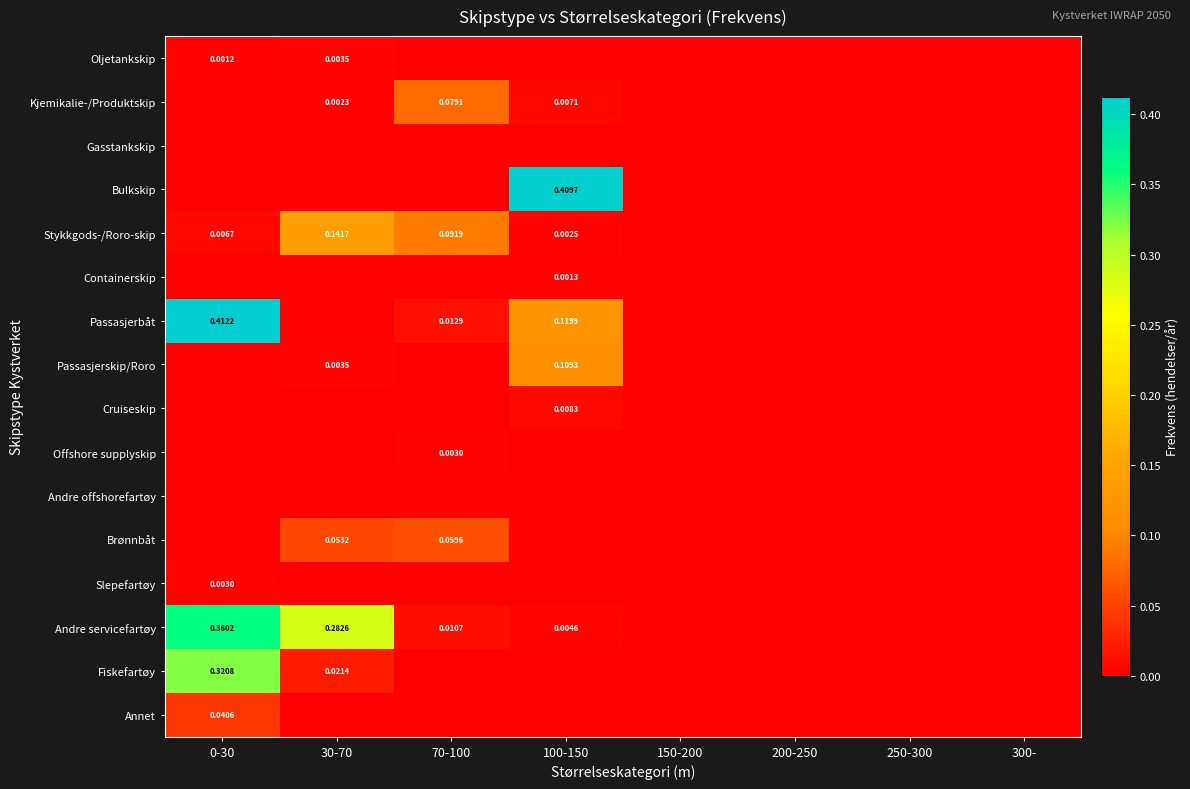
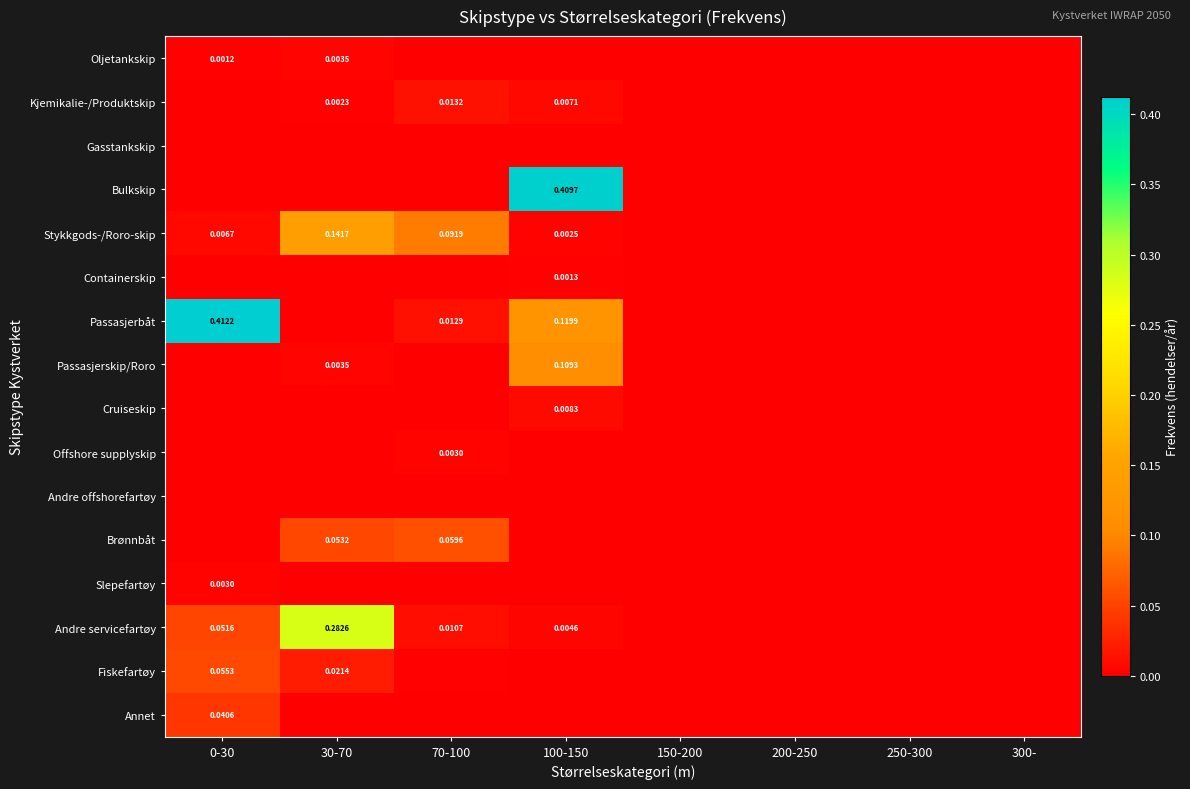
Kjemikalie-/Produktskip, 70-100: 0.0791 -> 0.0132
Andre servicefartøy, 0-30: 0.3602 -> 0.0516
Fiskefartøy, 0-30: 0.3208 -> 0.0553
